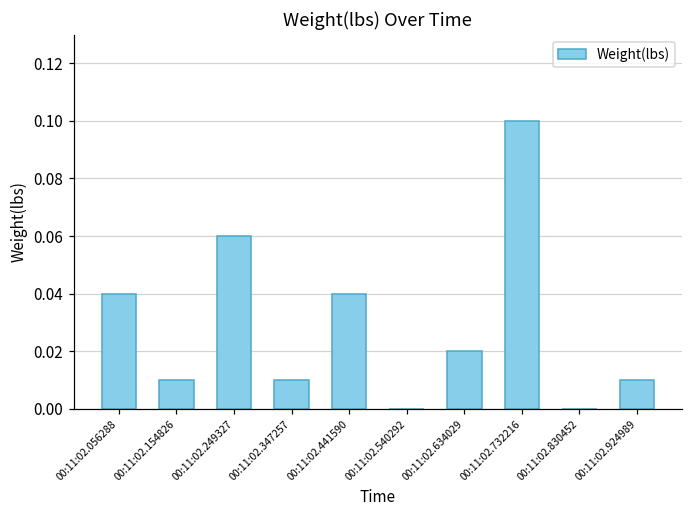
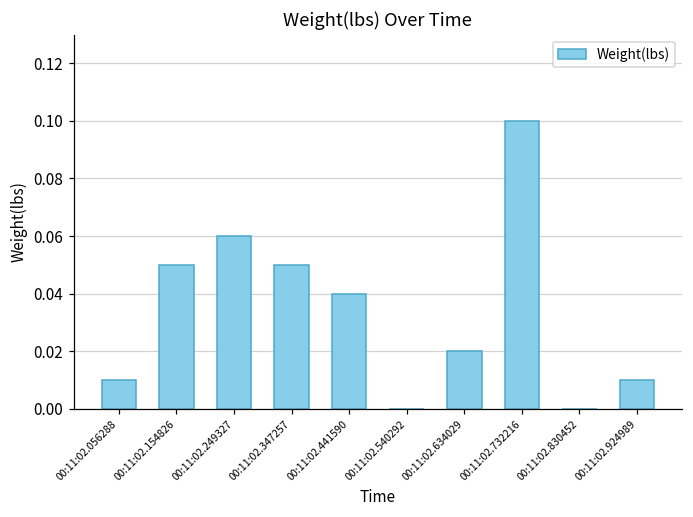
00:11:02.056288: 0.04 -> 0.01
00:11:02.154826: 0.01 -> 0.05
00:11:02.347257: 0.01 -> 0.05
